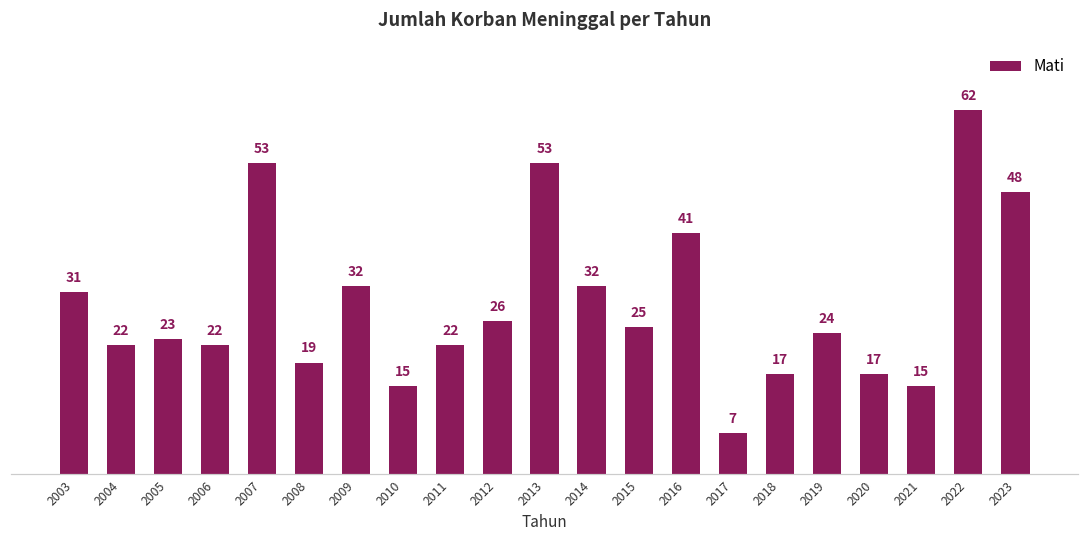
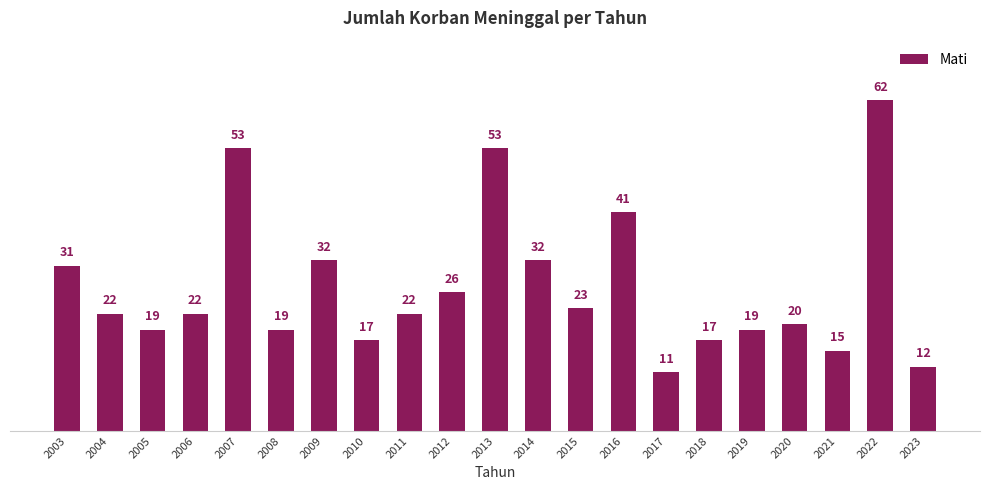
2005: 23 -> 19
2010: 15 -> 17
2015: 25 -> 23
2017: 7 -> 11
2019: 24 -> 19
2020: 17 -> 20
2023: 48 -> 12
